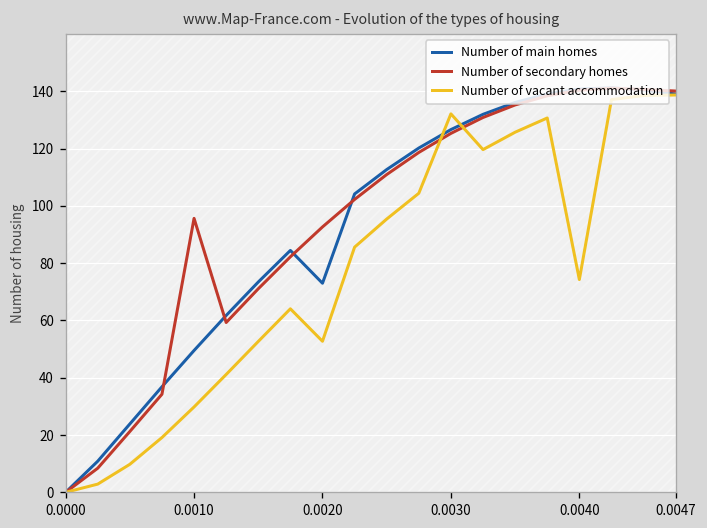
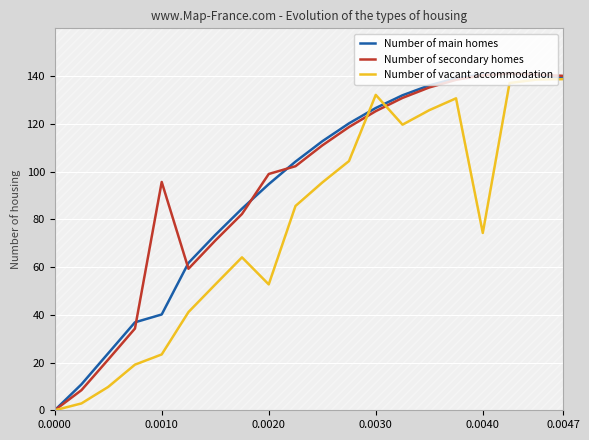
Number of main homes, 0.0010: 50 -> 40
Number of vacant accommodation, 0.0010: 30 -> 23
Number of main homes, 0.0020: 73 -> 95
Number of secondary homes, 0.0020: 93 -> 99
